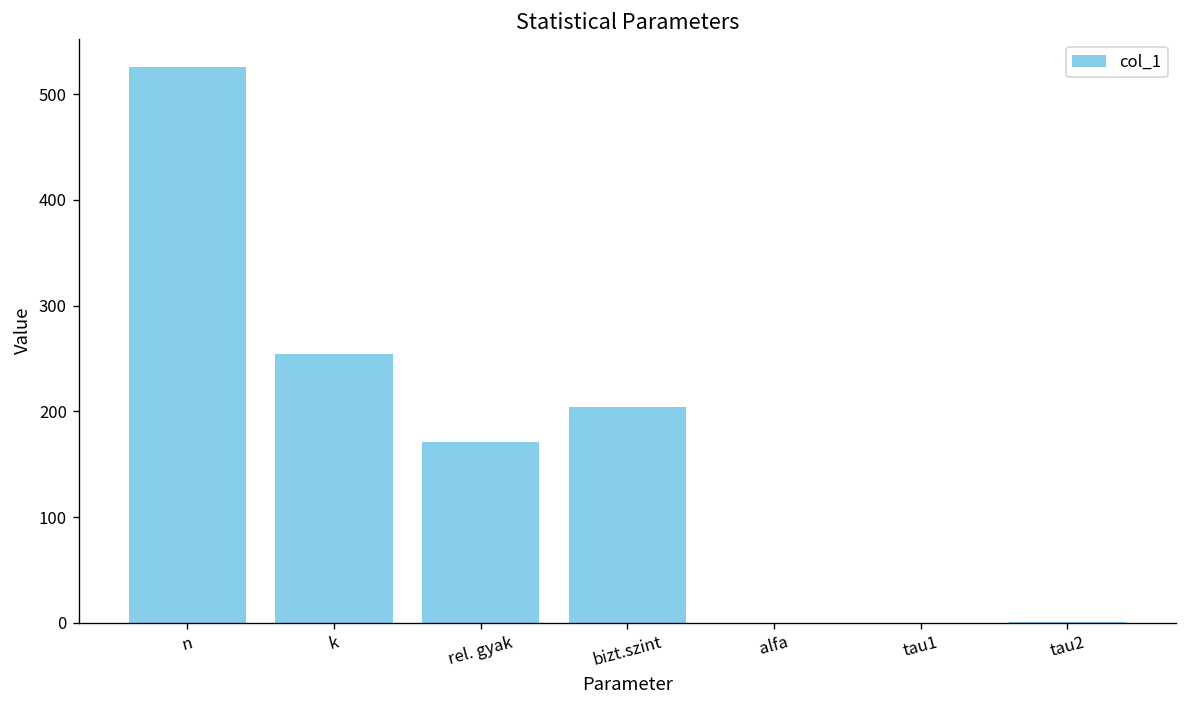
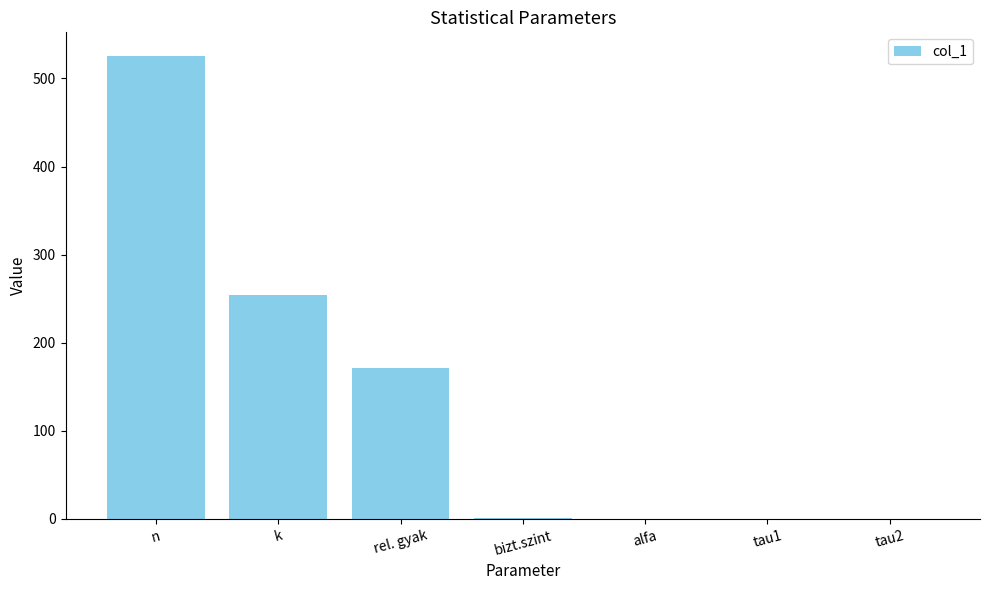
bizt.szint: 200 -> 0
